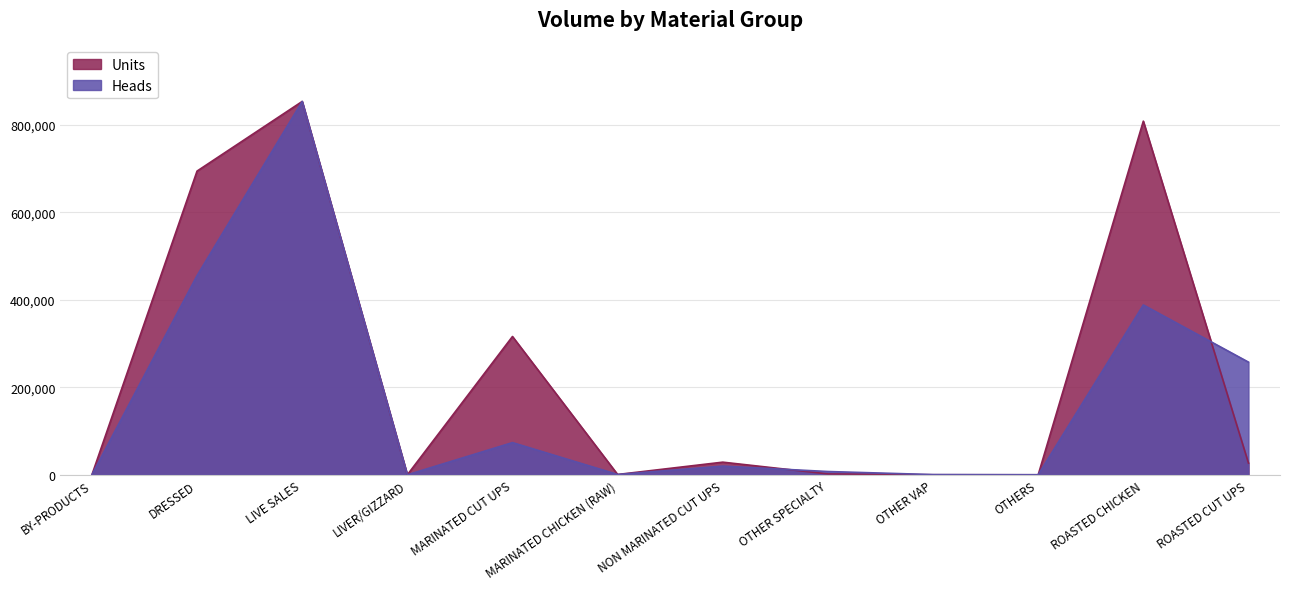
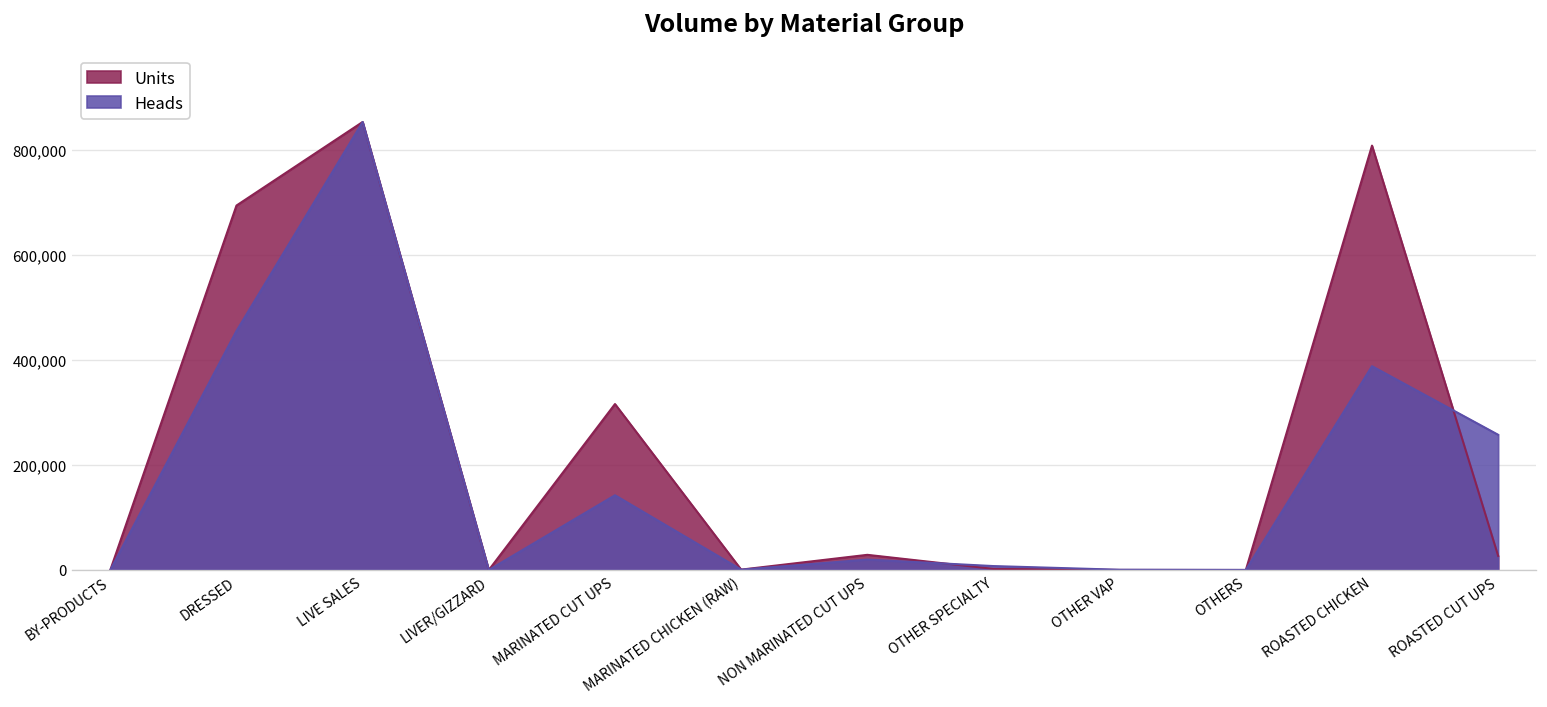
Heads, MARINATED CUT UPS: 70,000 -> 140,000
